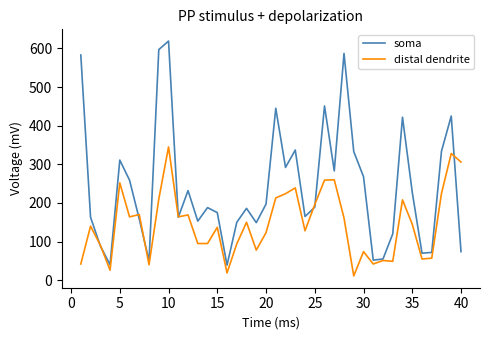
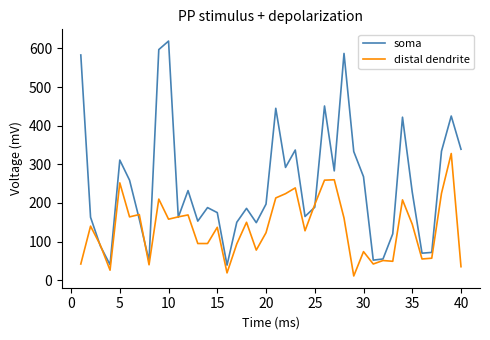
distal dendrite, 10: 350 -> 160
soma, 40: 70 -> 340
distal dendrite, 40: 310 -> 40
